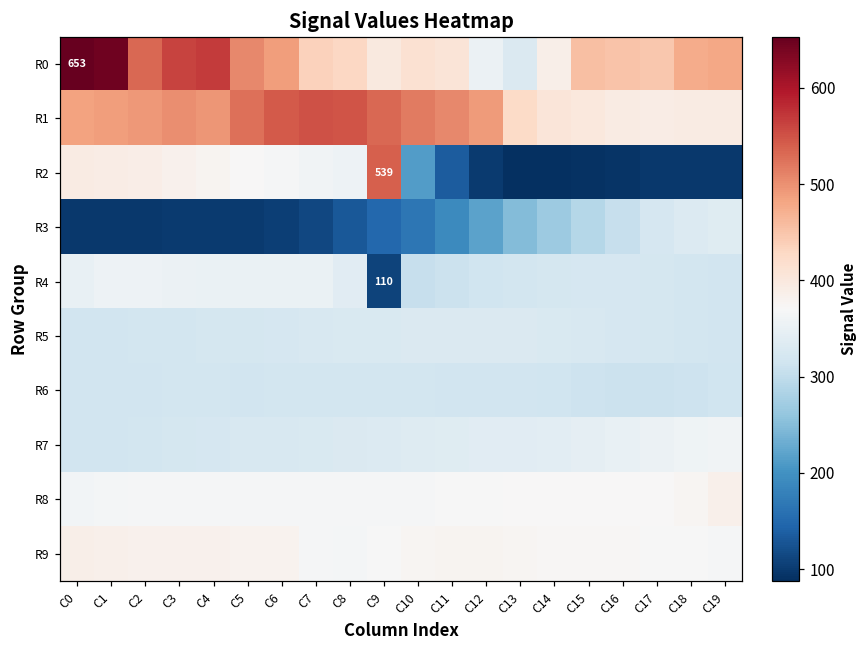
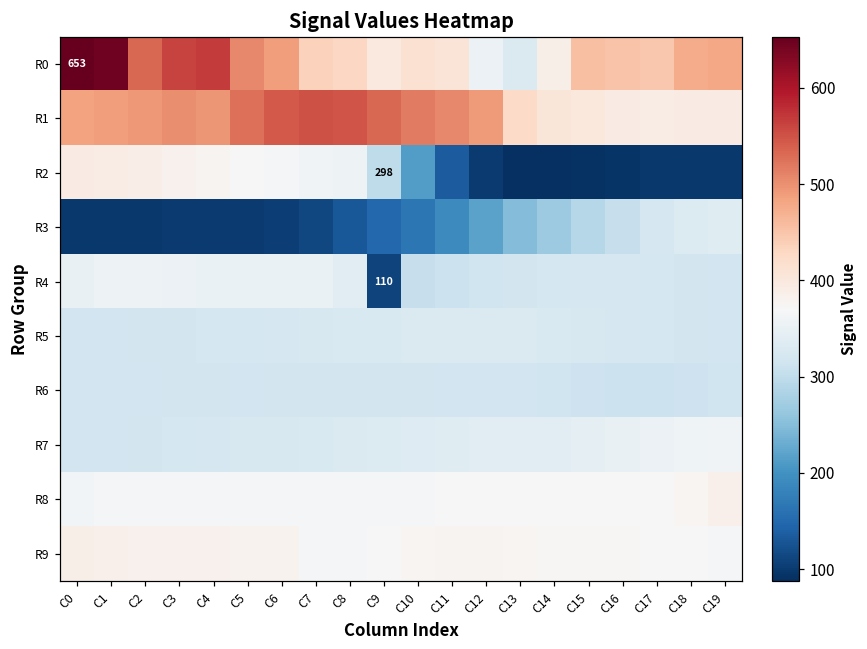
R2, C9: 539 -> 298
